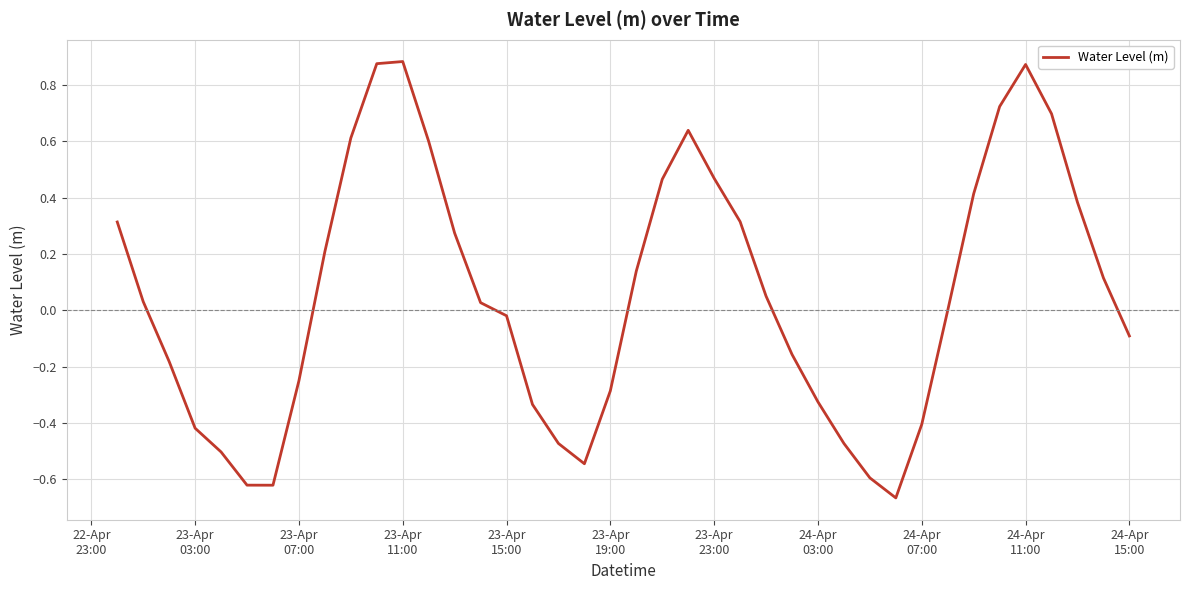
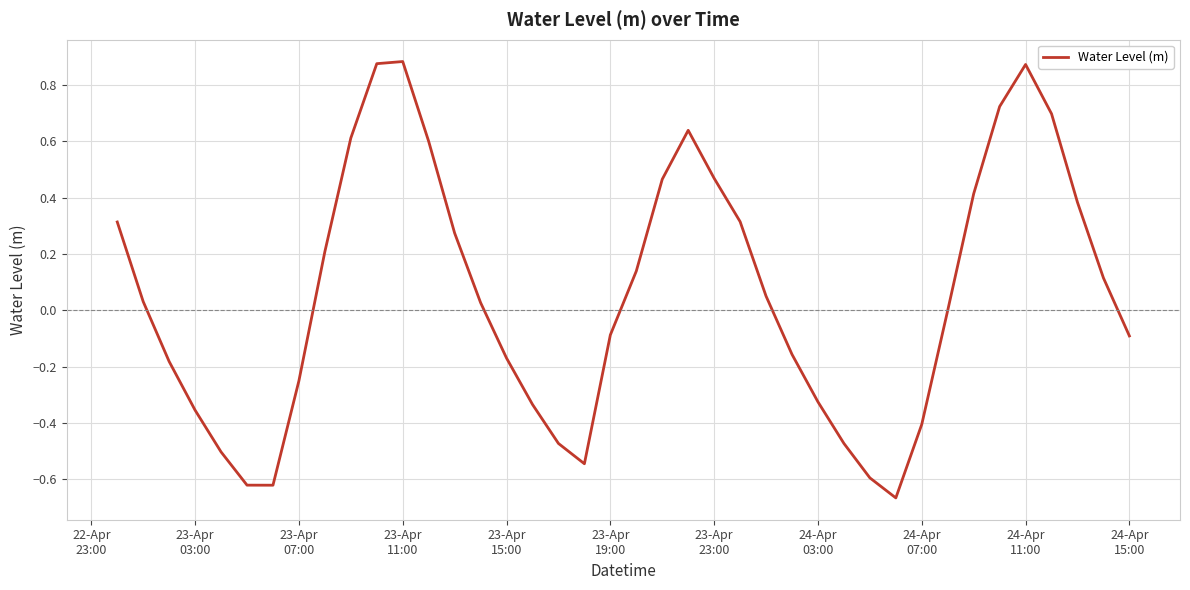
23-Apr 03:00: -0.42 -> -0.35
23-Apr 15:00: -0.02 -> -0.17
23-Apr 19:00: -0.29 -> -0.09
